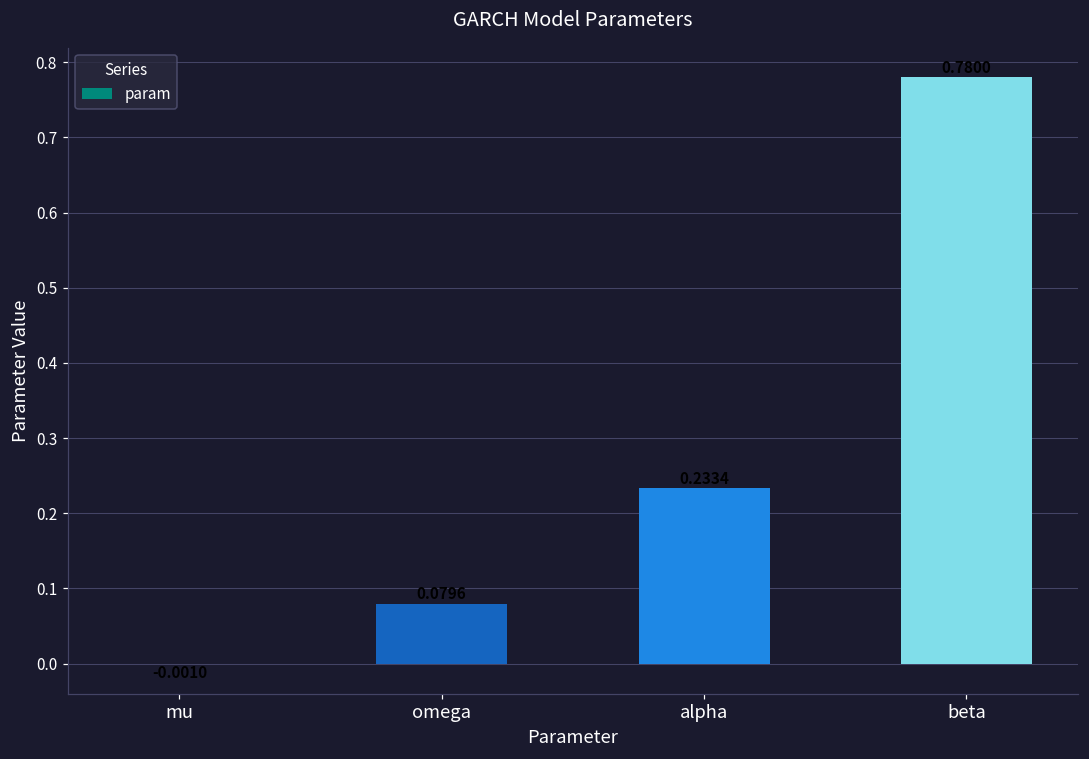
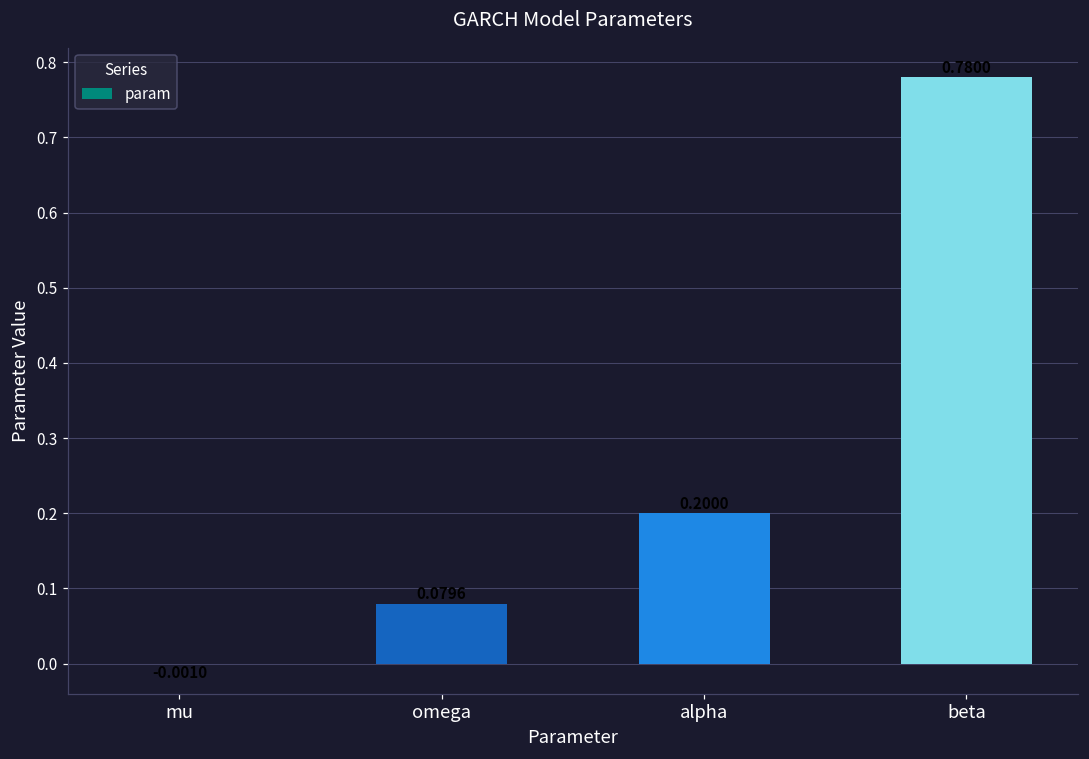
alpha: 0.23 -> 0.20
